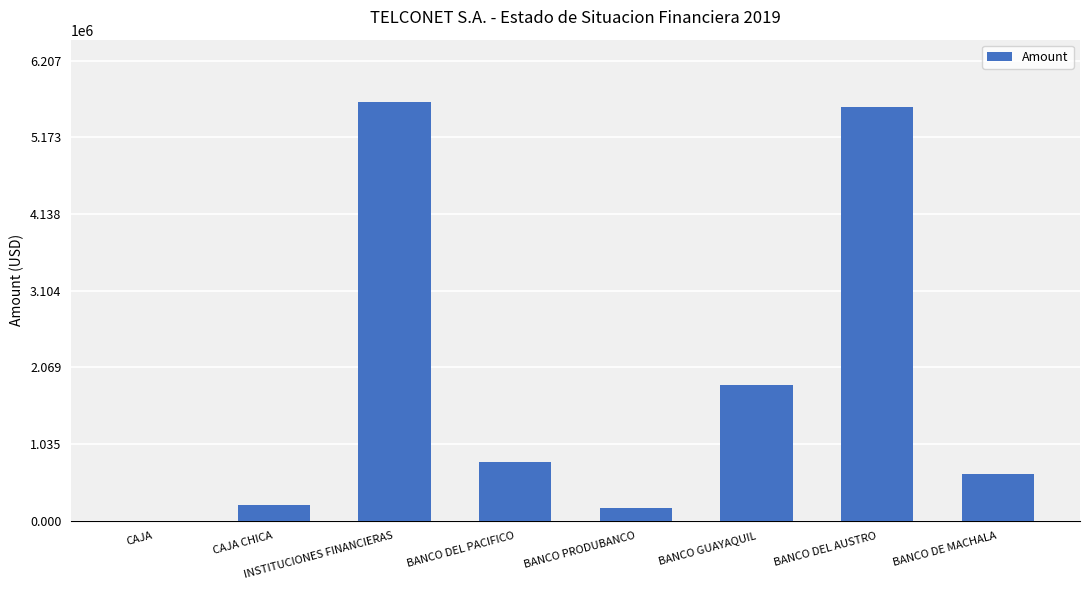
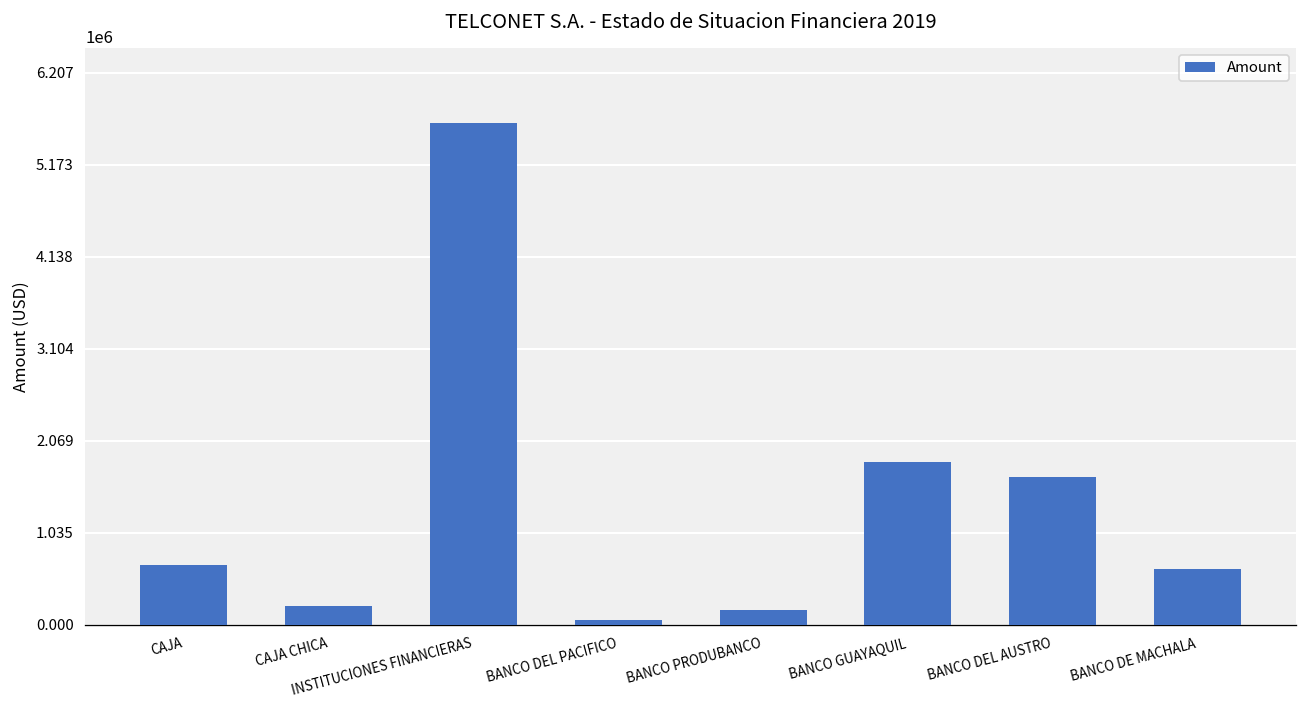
CAJA: 0 -> 700000
BANCO DEL PACIFICO: 800000 -> 100000
BANCO DEL AUSTRO: 5600000 -> 1700000
